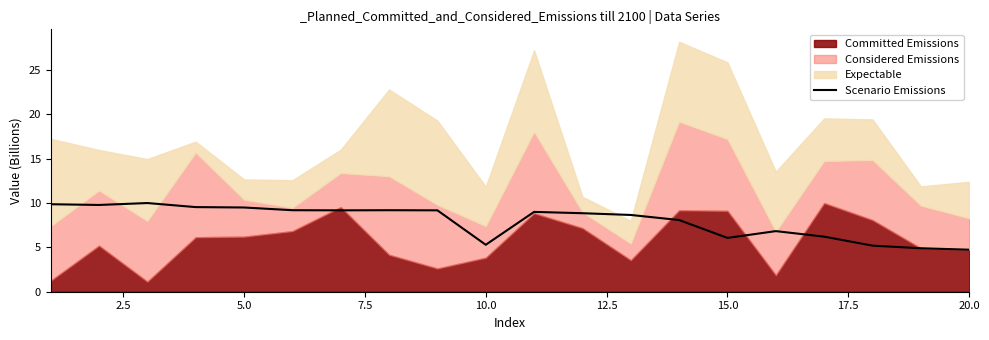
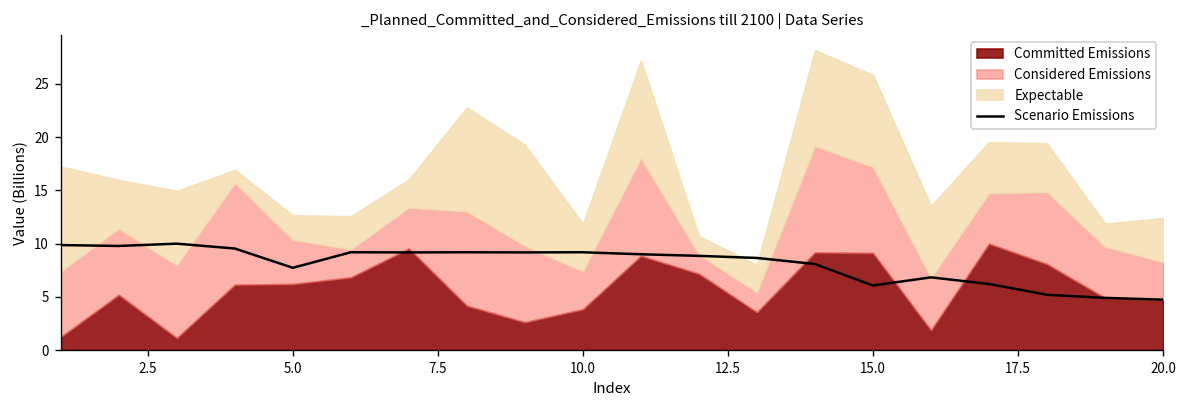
Scenario Emissions, 5.0: 9 -> 8
Scenario Emissions, 10.0: 5 -> 9
